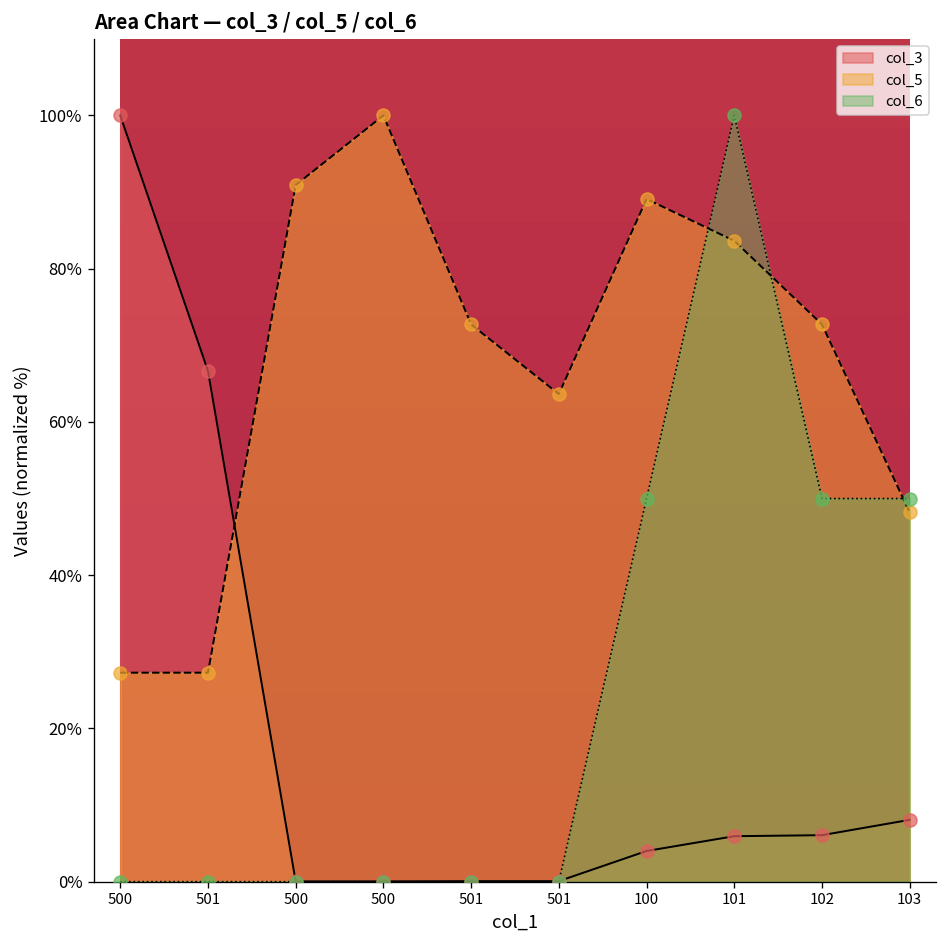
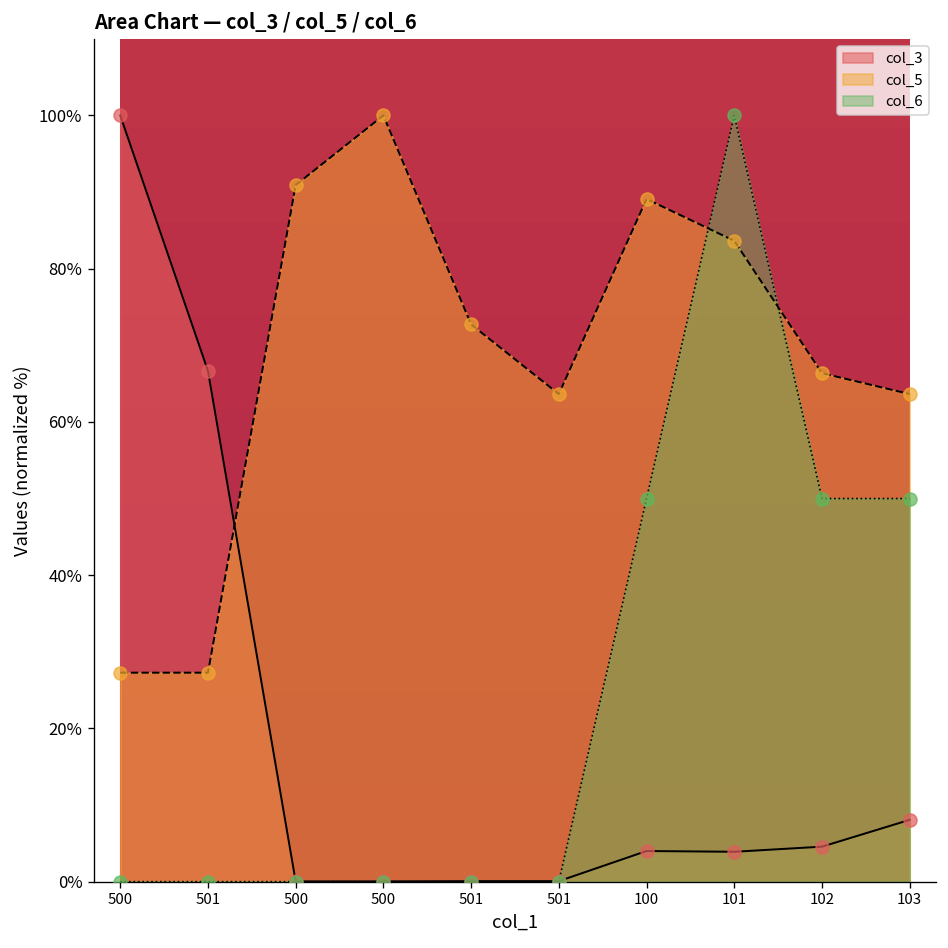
col_3, 101: 6% -> 4%
col_3, 102: 6% -> 5%
col_5, 102: 73% -> 66%
col_5, 103: 48% -> 64%
